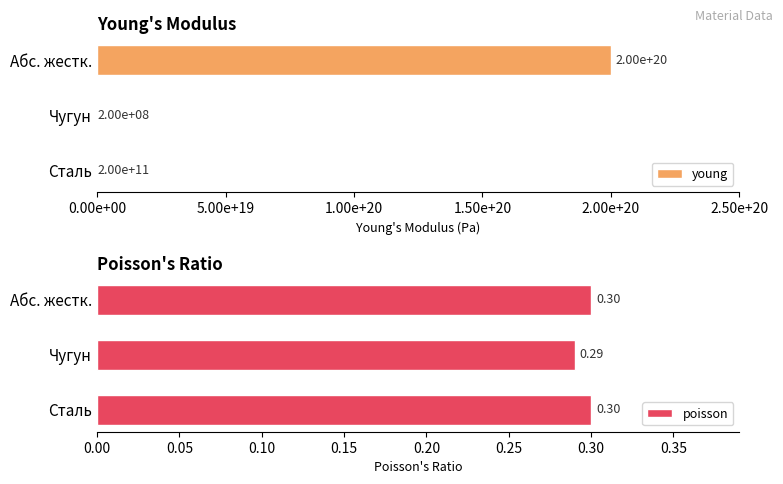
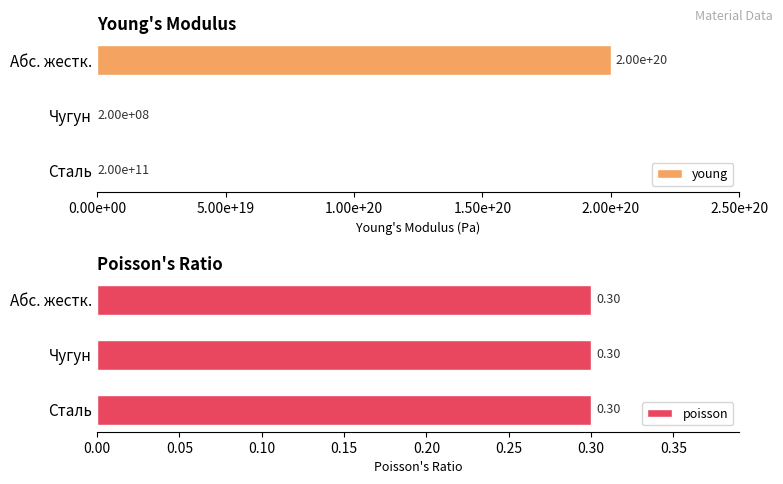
Poisson's Ratio, Чугун: 0.29 -> 0.30
